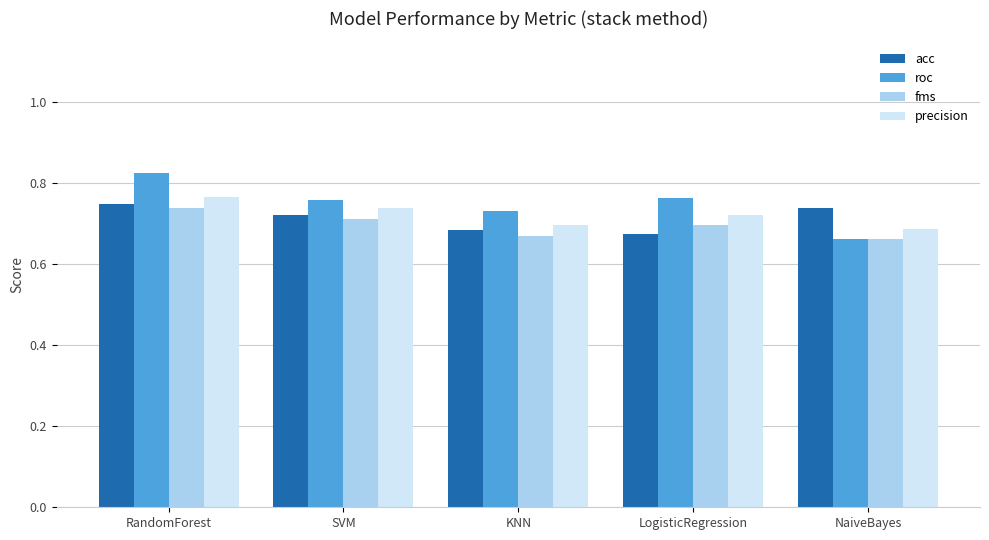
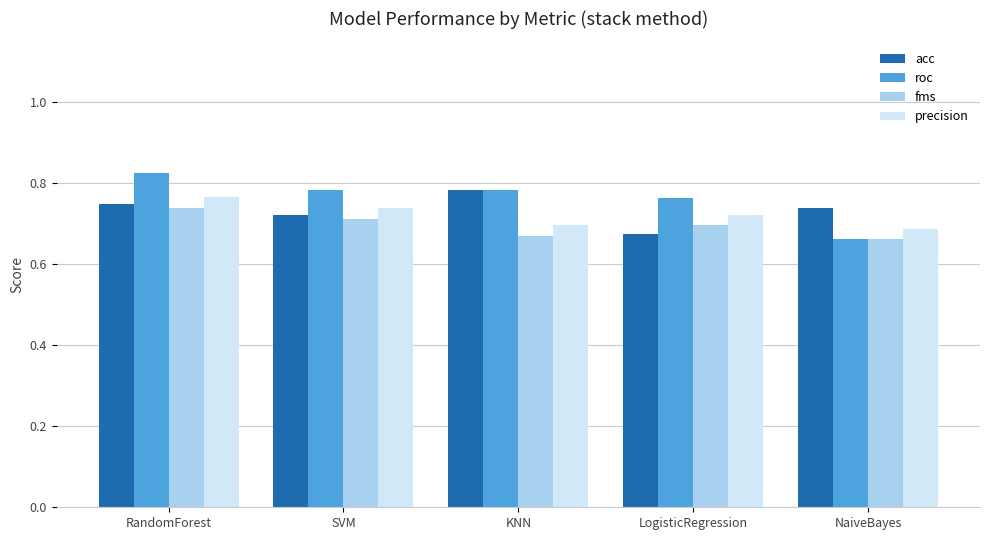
roc, SVM: 0.76 -> 0.78
acc, KNN: 0.68 -> 0.78
roc, KNN: 0.73 -> 0.78
